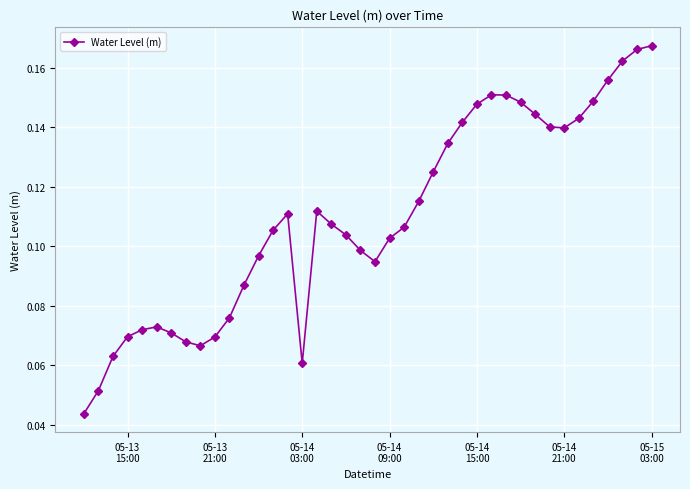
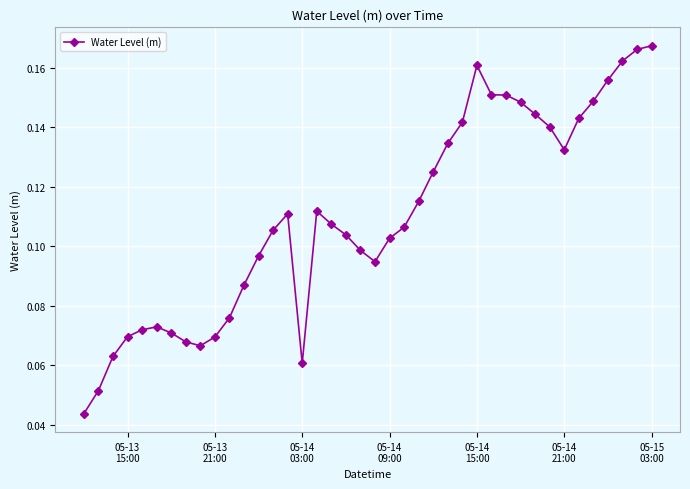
05-14 15:00: 0.148 -> 0.161
05-14 21:00: 0.140 -> 0.132
